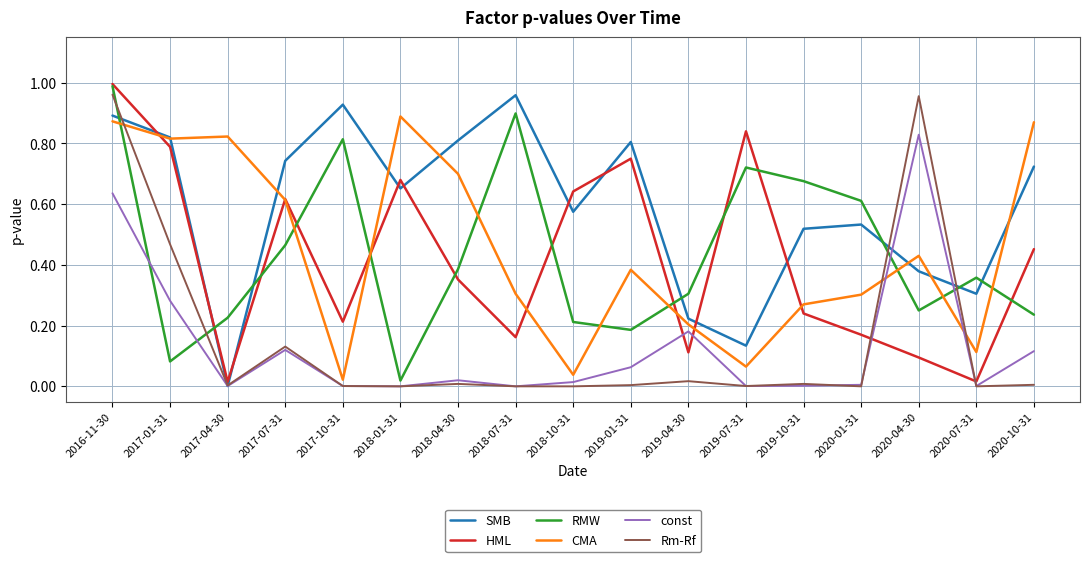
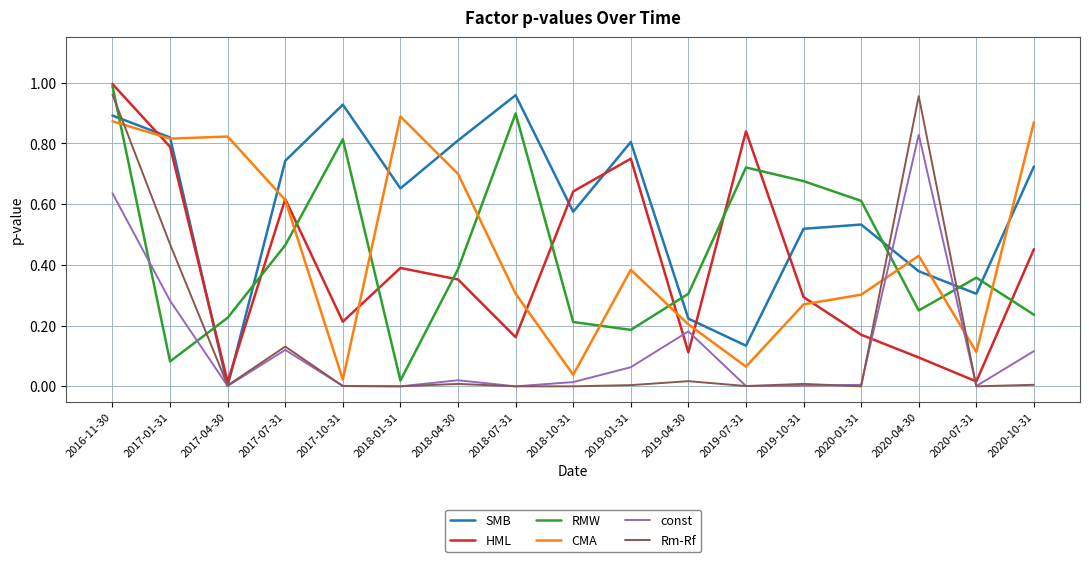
HML, 2018-01-31: 0.68 -> 0.39
HML, 2019-10-31: 0.24 -> 0.29
